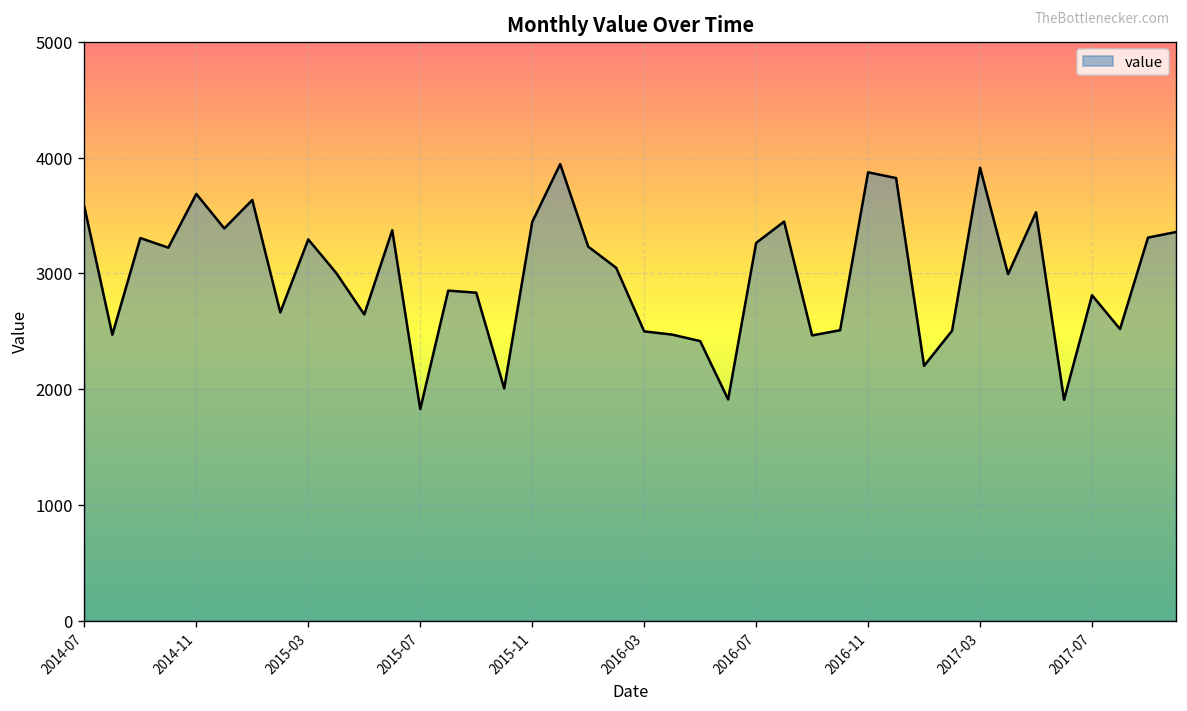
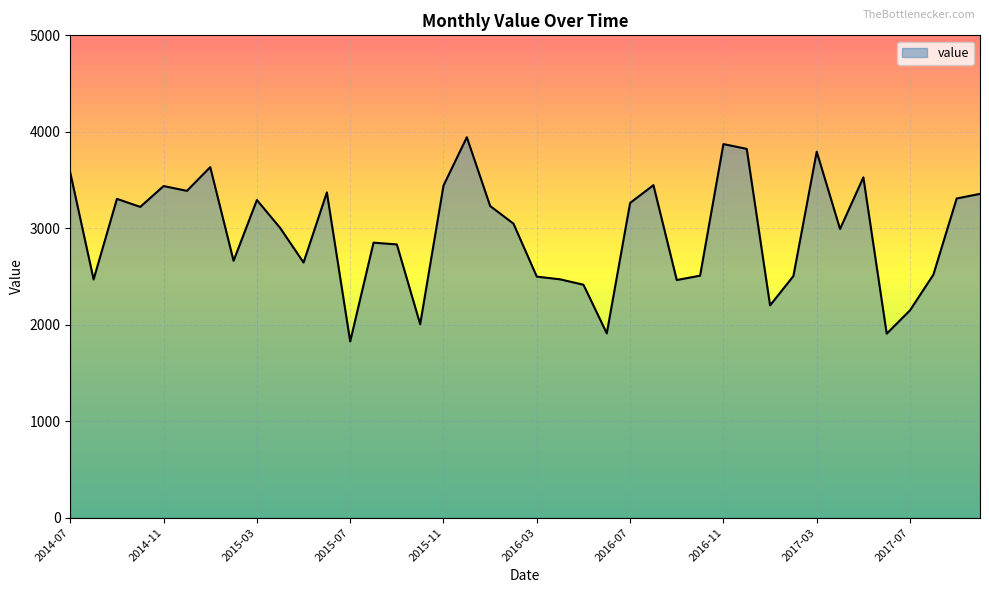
2014-11: 3700 -> 3400
2017-03: 3900 -> 3800
2017-07: 2800 -> 2200
